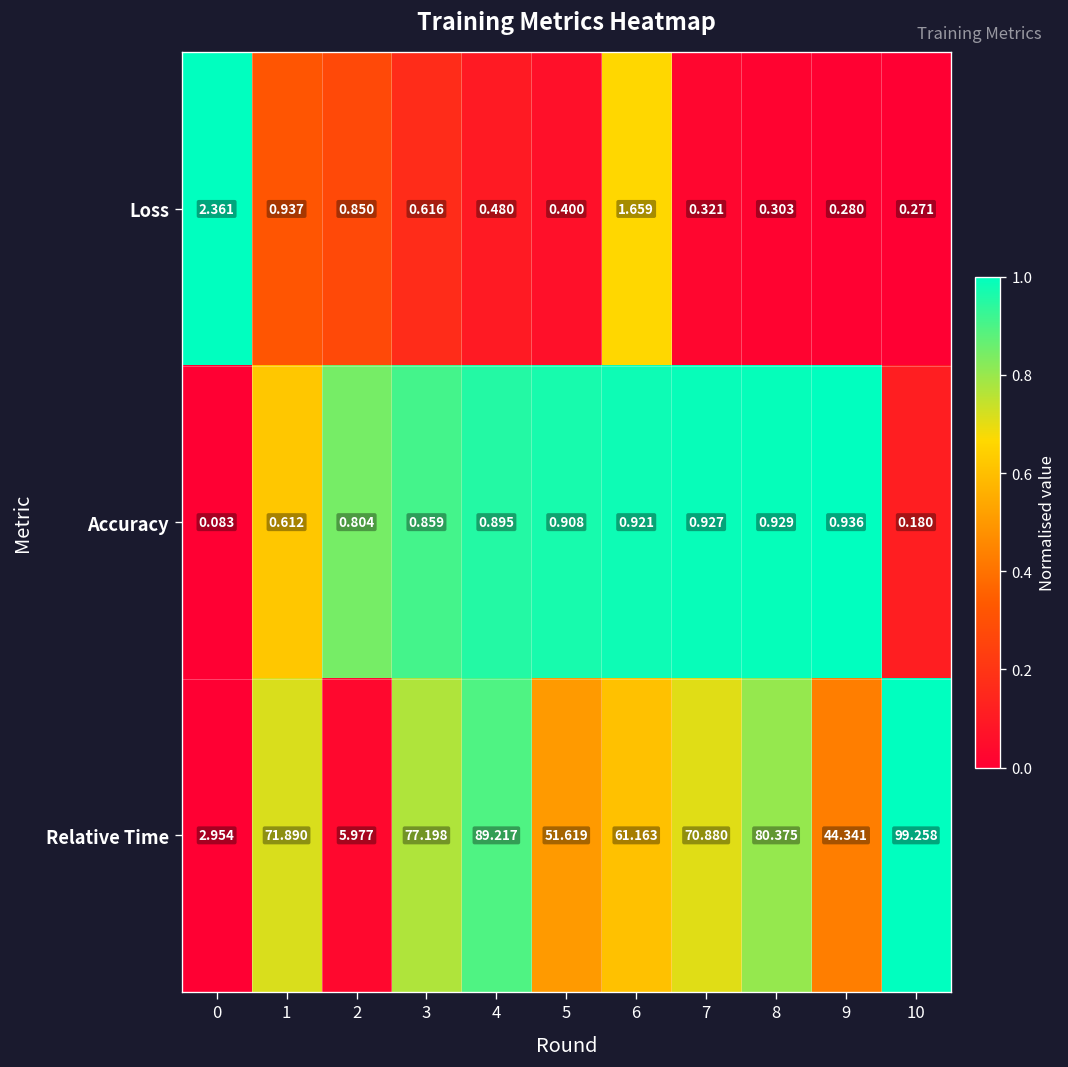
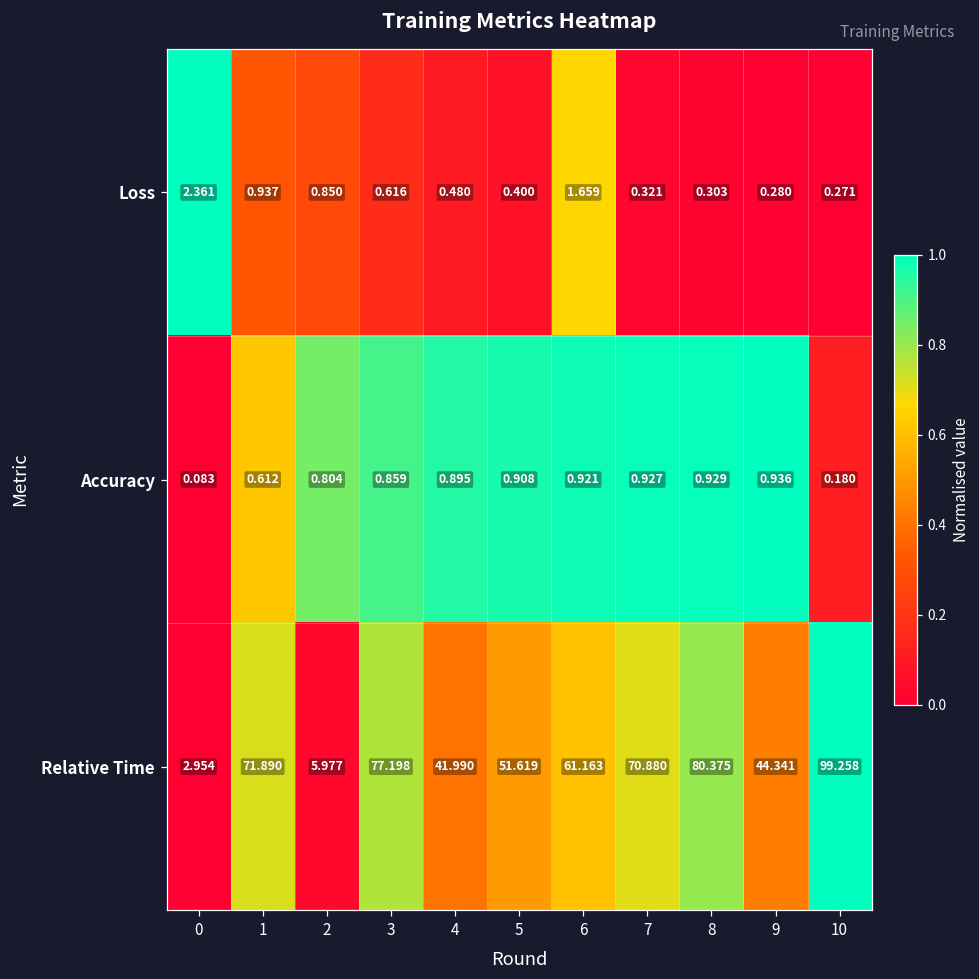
Relative Time, 4: 89.217 -> 41.990
